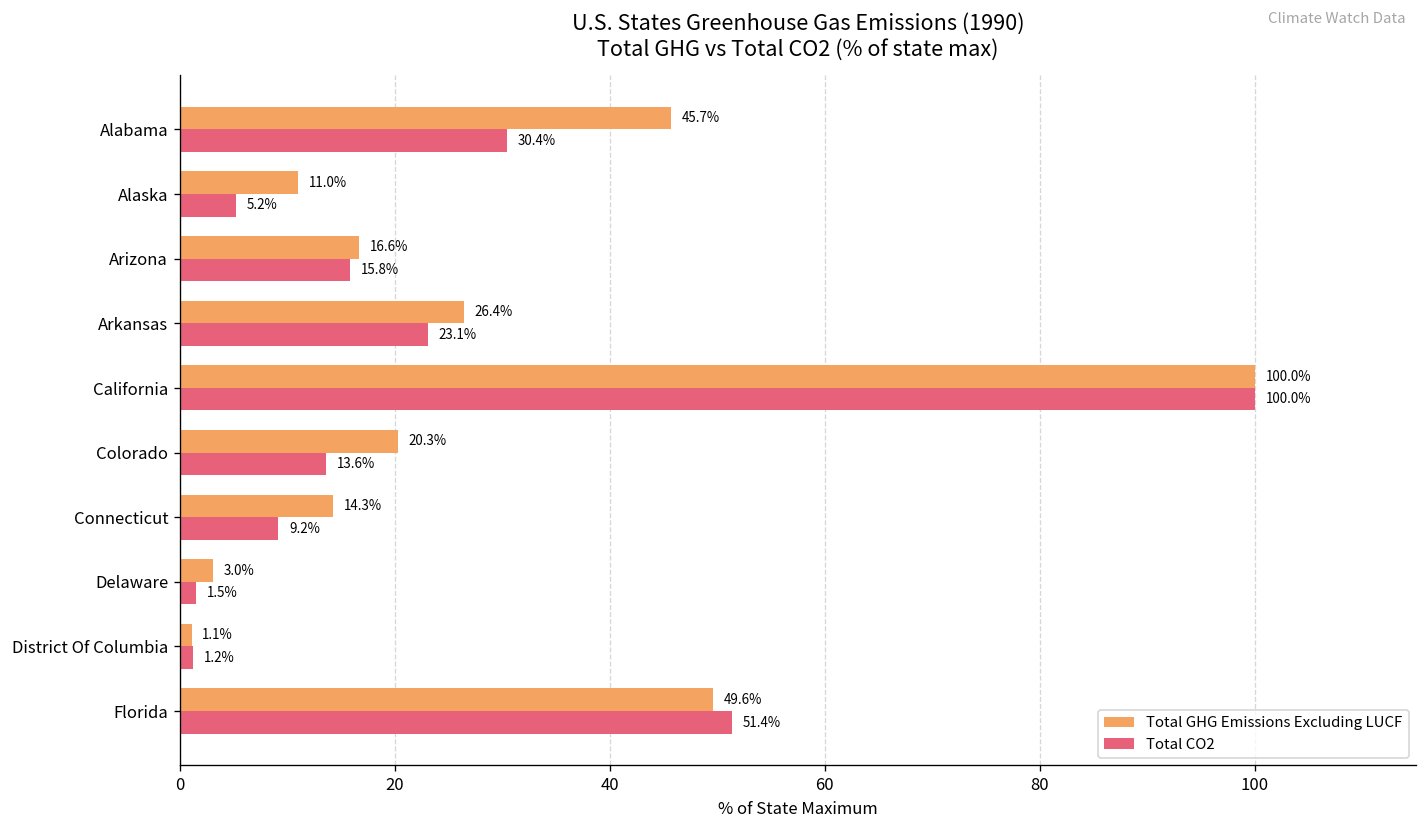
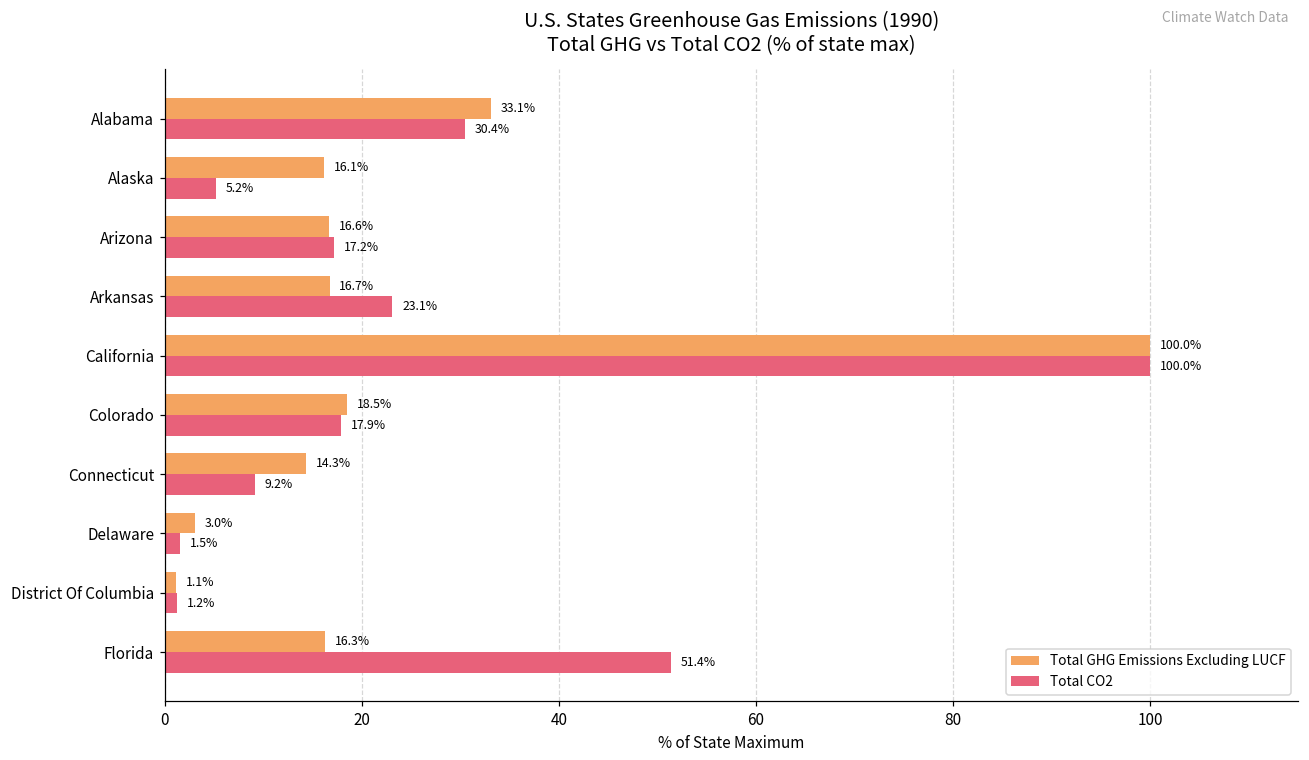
Total GHG Emissions Excluding LUCF, Alabama: 45.7% -> 33.1%
Total GHG Emissions Excluding LUCF, Alaska: 11.0% -> 16.1%
Total CO2, Arizona: 15.8% -> 17.2%
Total GHG Emissions Excluding LUCF, Arkansas: 26.4% -> 16.7%
Total GHG Emissions Excluding LUCF, Colorado: 20.3% -> 18.5%
Total CO2, Colorado: 13.6% -> 17.9%
Total GHG Emissions Excluding LUCF, Florida: 49.6% -> 16.3%
